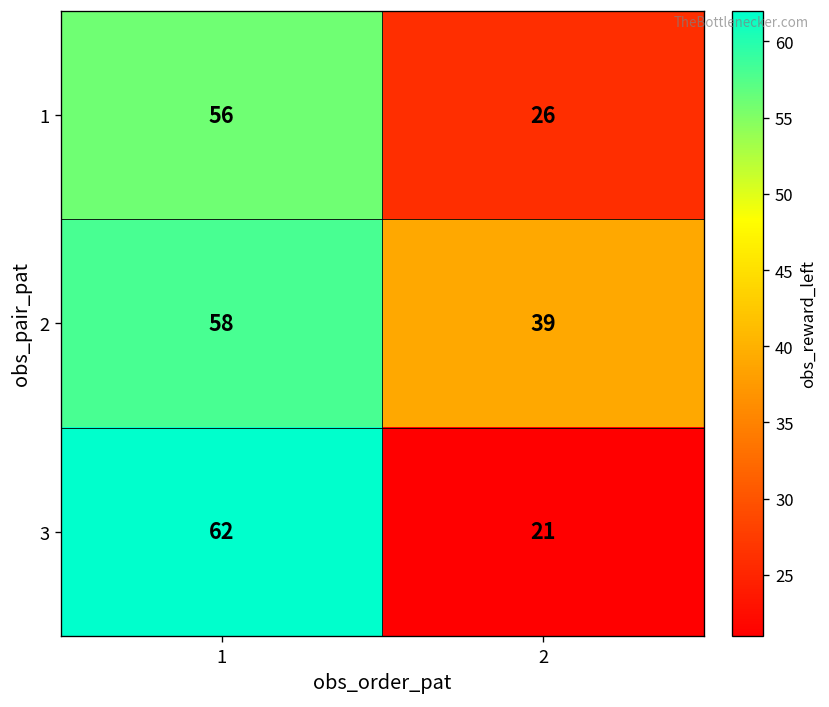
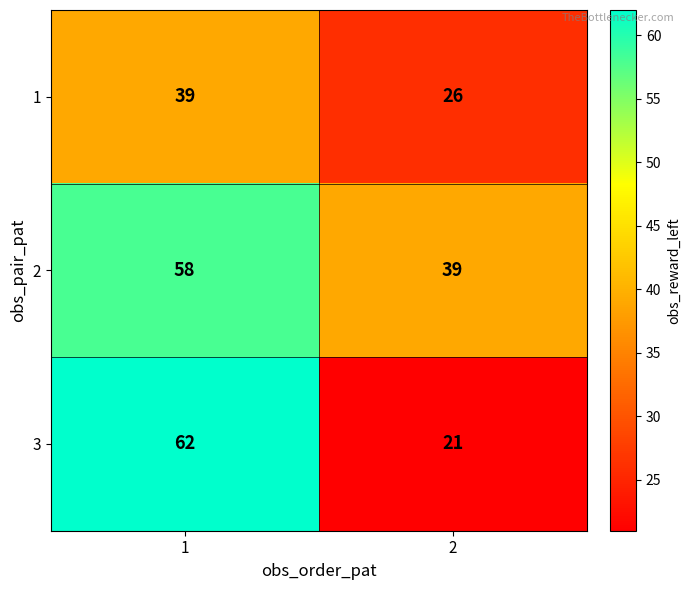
1, 1: 56 -> 39
